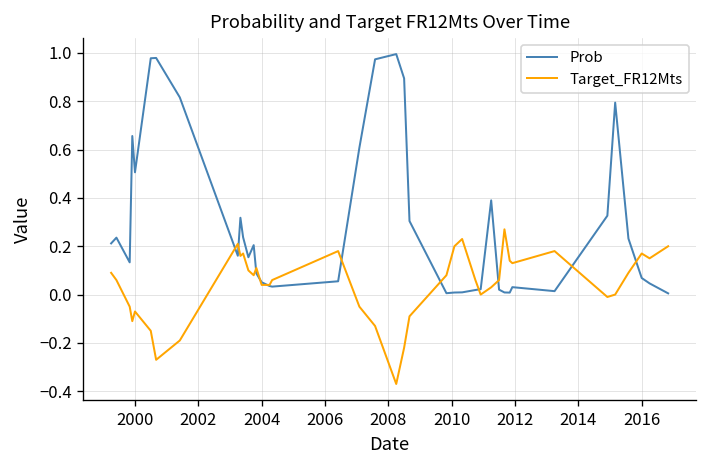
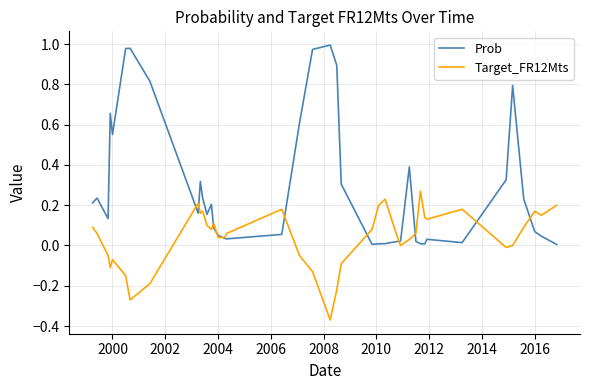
Prob, 2000: 0.51 -> 0.55
